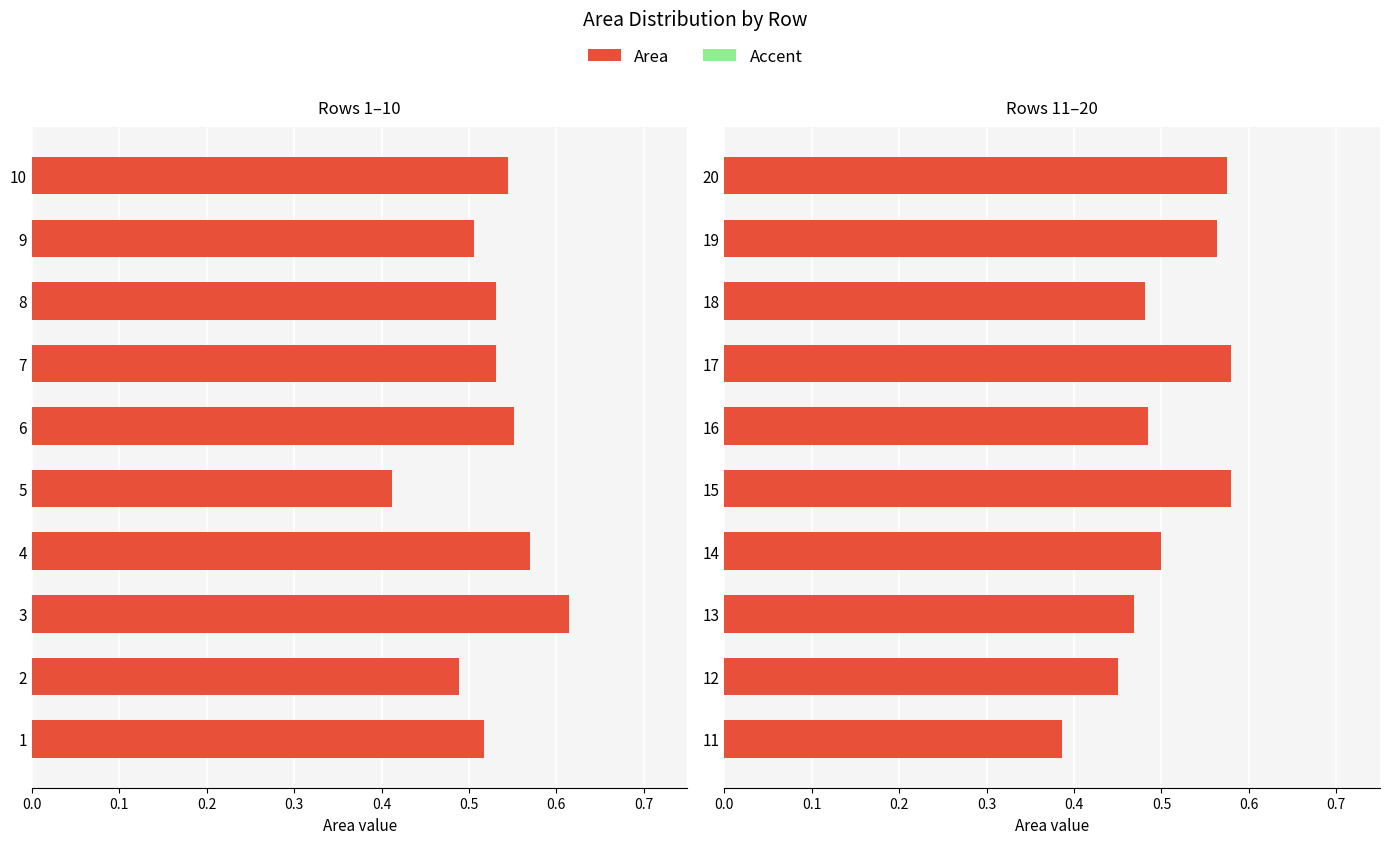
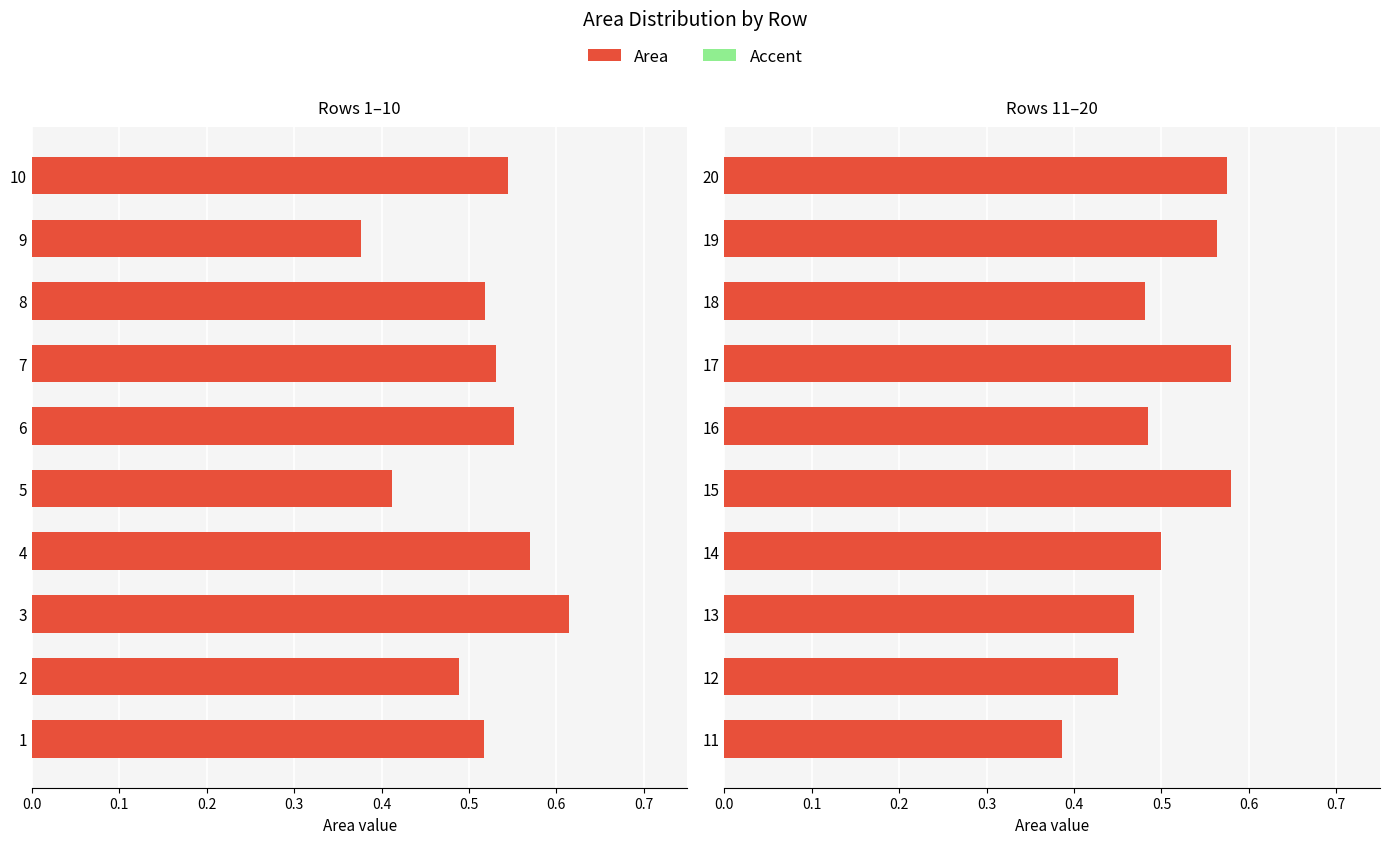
Rows 1–10, Area, 9: 0.51 -> 0.38
Rows 1–10, Area, 8: 0.53 -> 0.52
